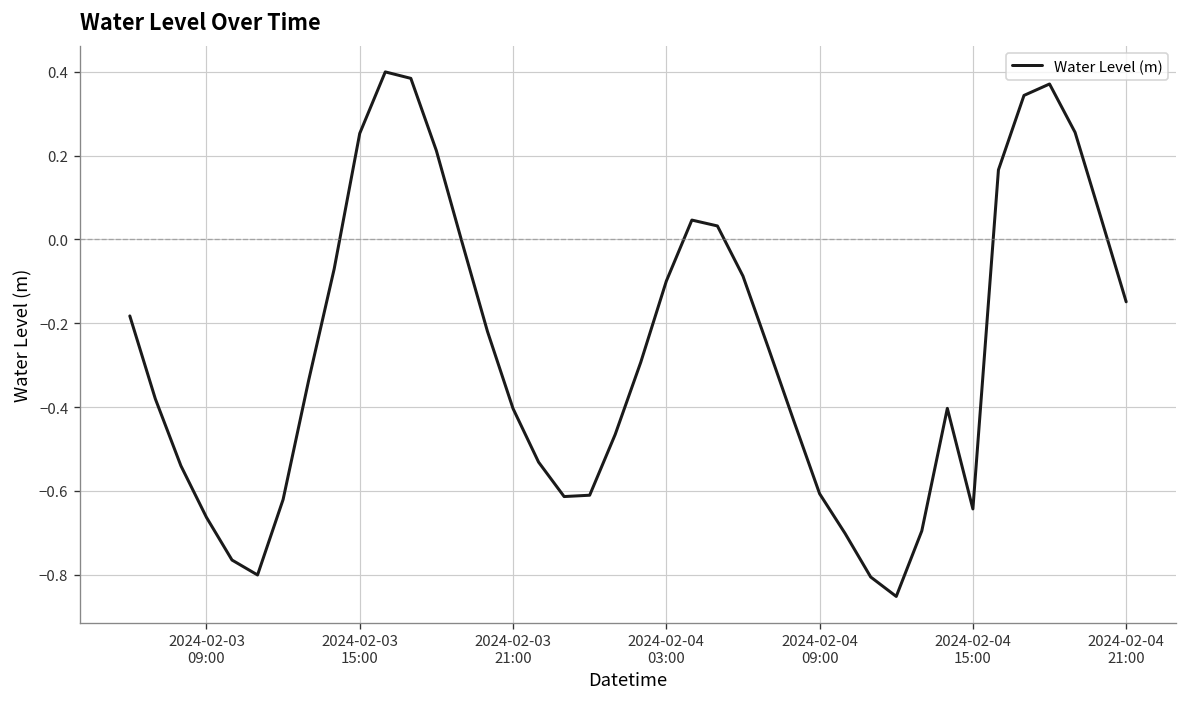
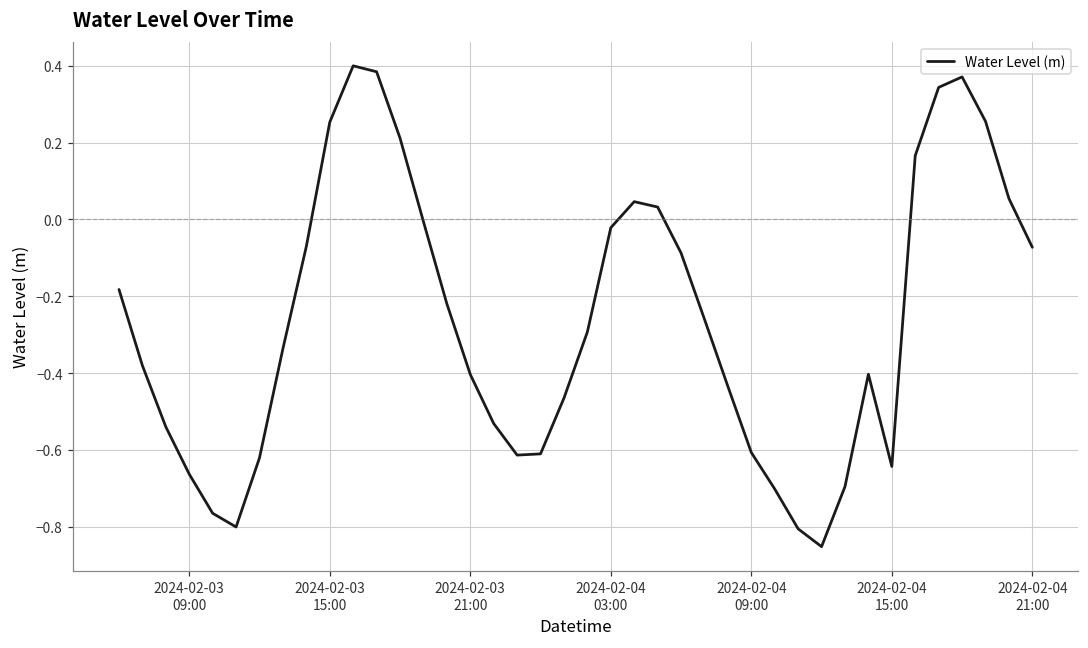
2024-02-04 03:00: -0.10 -> -0.02
2024-02-04 21:00: -0.15 -> -0.07
